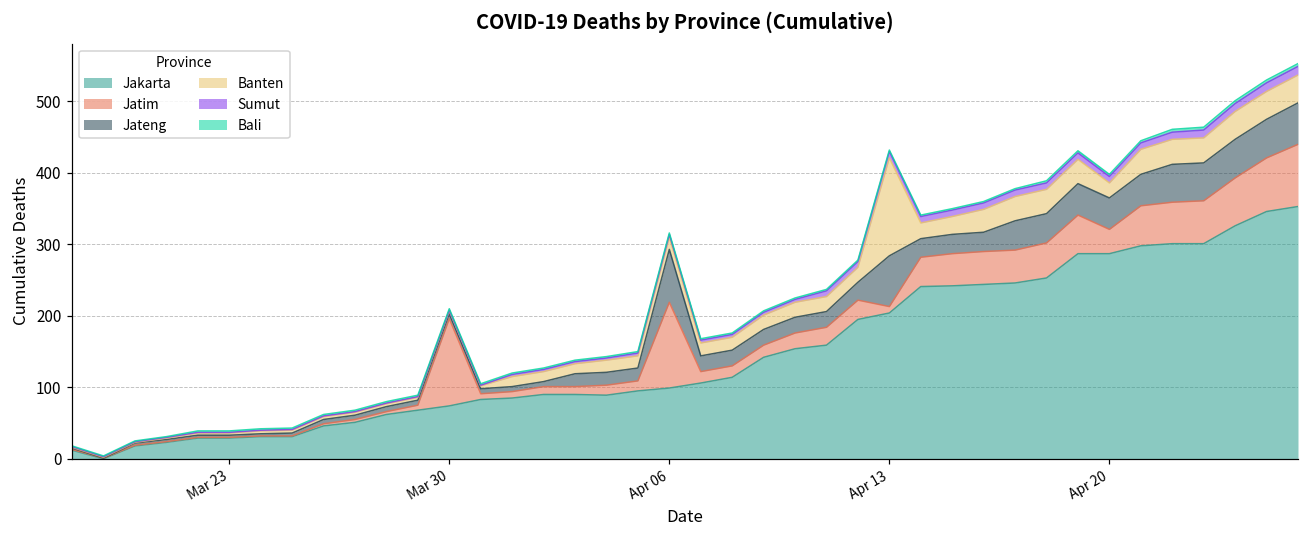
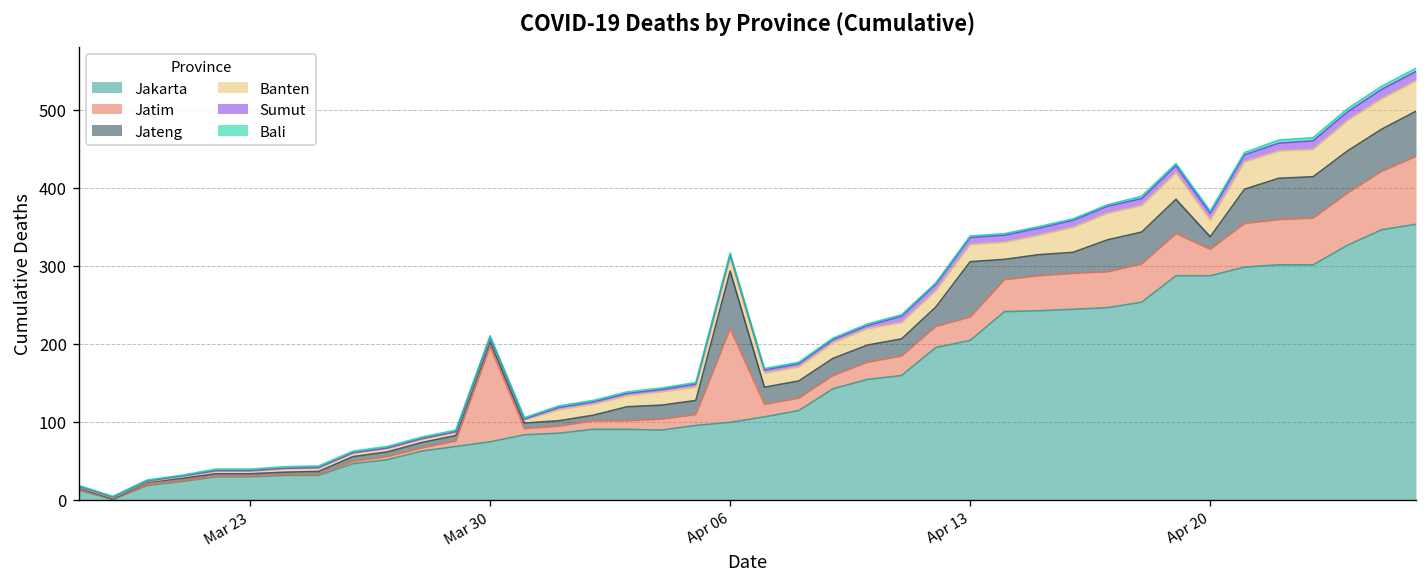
Jatim, Apr 13: 10 -> 30
Banten, Apr 13: 140 -> 20
Jateng, Apr 20: 40 -> 20
